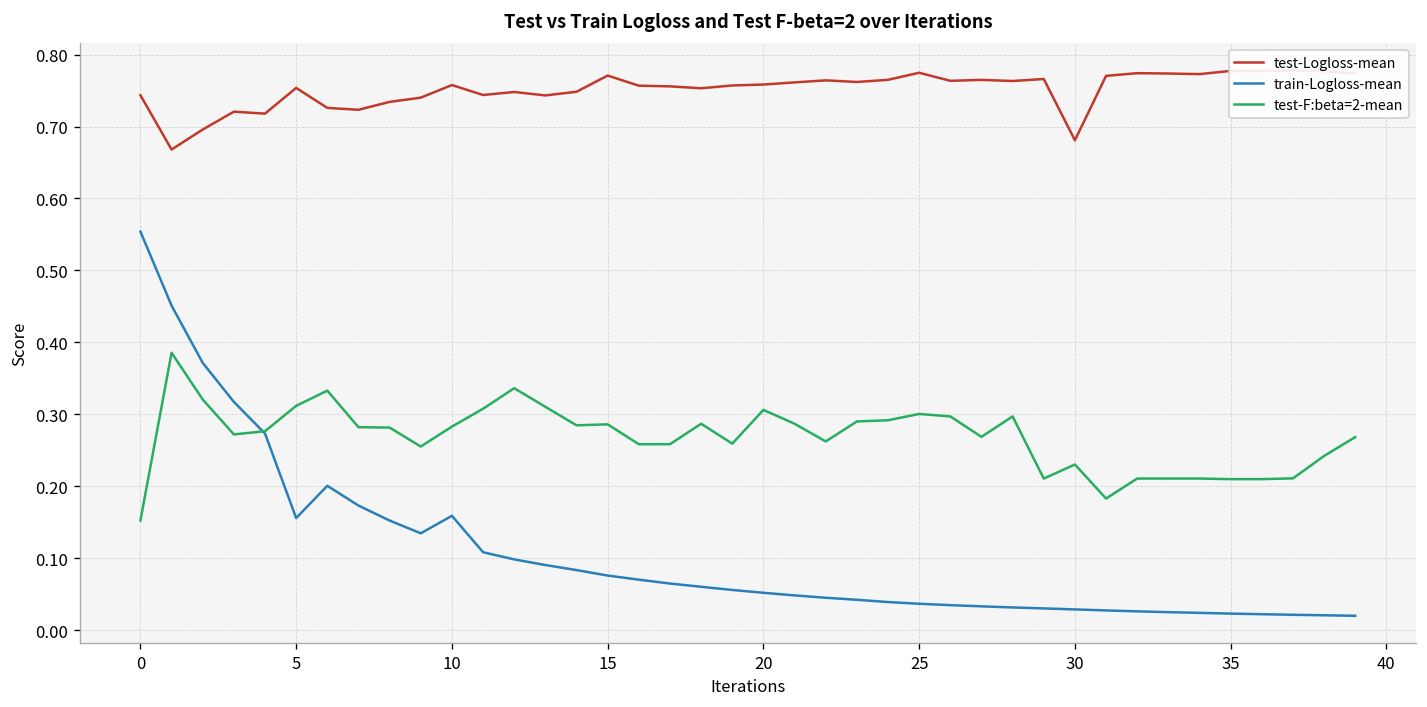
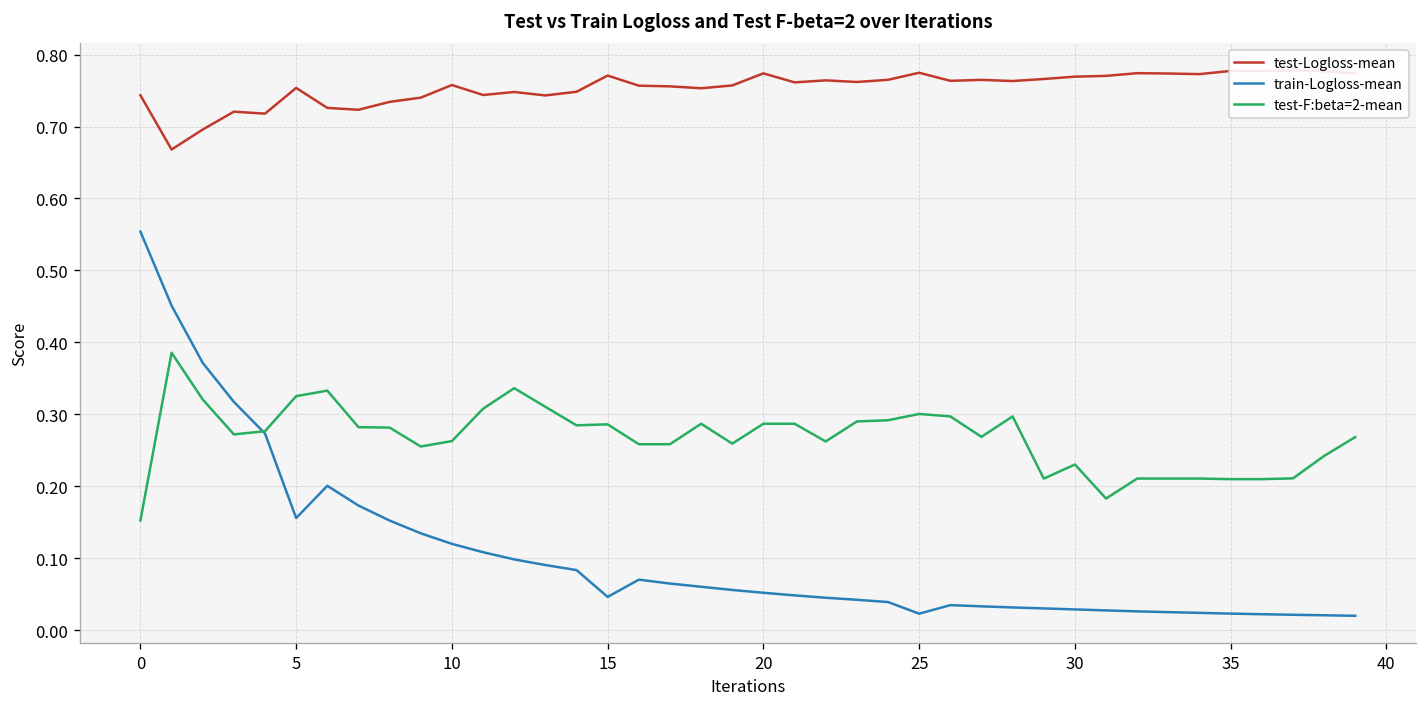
test-F:beta=2-mean, 5: 0.31 -> 0.33
train-Logloss-mean, 10: 0.16 -> 0.12
test-F:beta=2-mean, 10: 0.28 -> 0.26
train-Logloss-mean, 15: 0.08 -> 0.05
test-Logloss-mean, 20: 0.76 -> 0.77
test-F:beta=2-mean, 20: 0.31 -> 0.29
train-Logloss-mean, 25: 0.04 -> 0.02
test-Logloss-mean, 30: 0.68 -> 0.77
